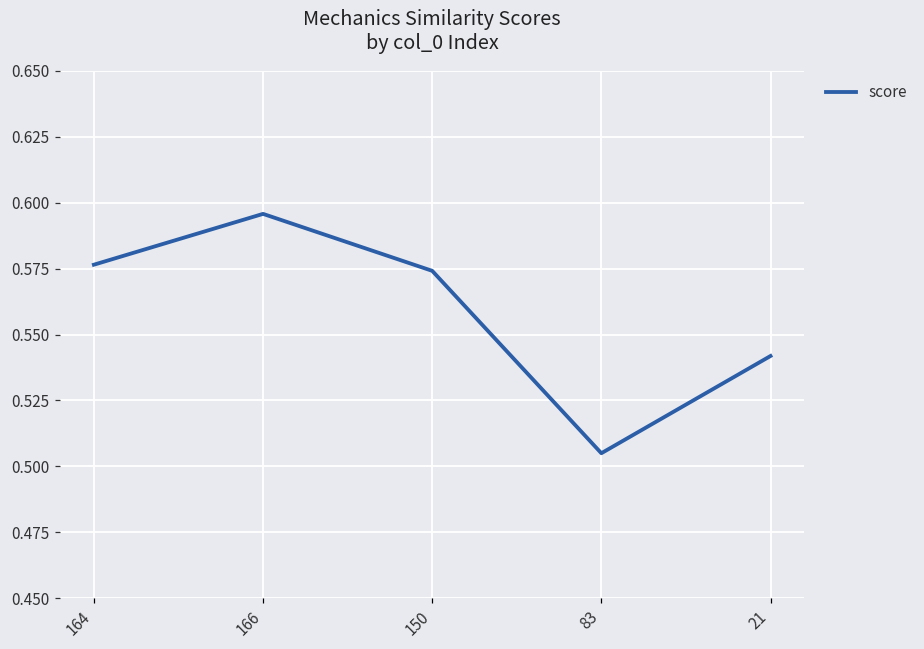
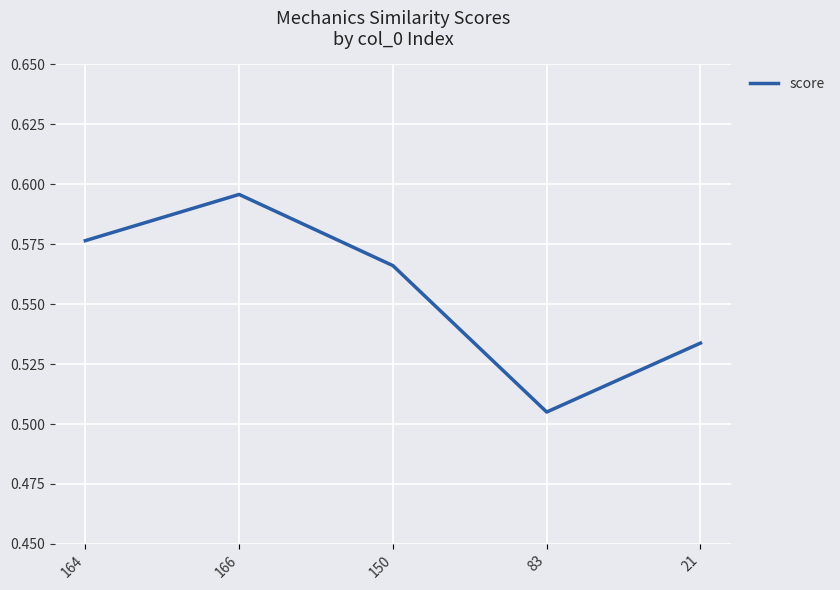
150: 0.574 -> 0.566
21: 0.542 -> 0.534
